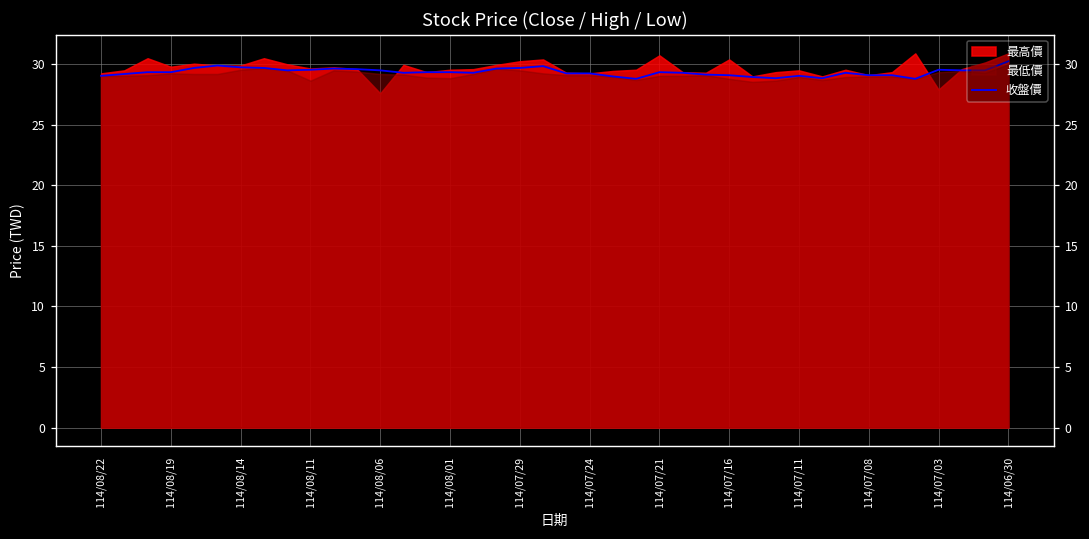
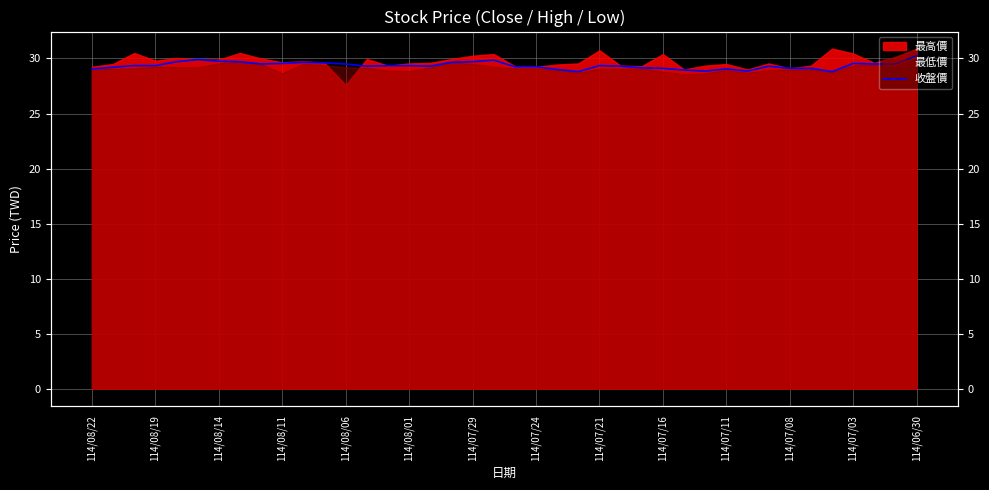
最高價, 114/07/03: 27.9 -> 30.5
